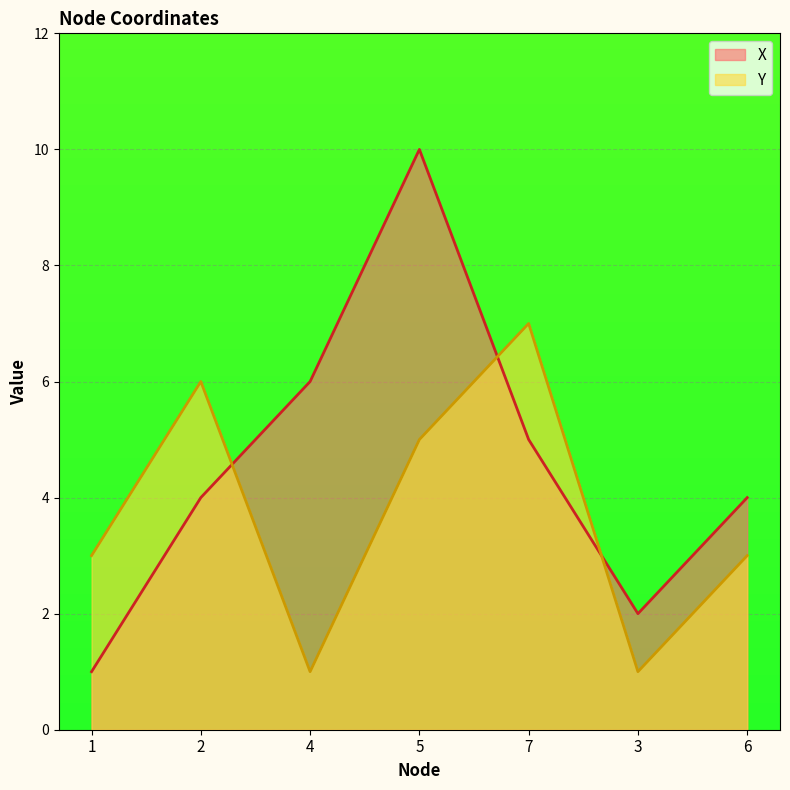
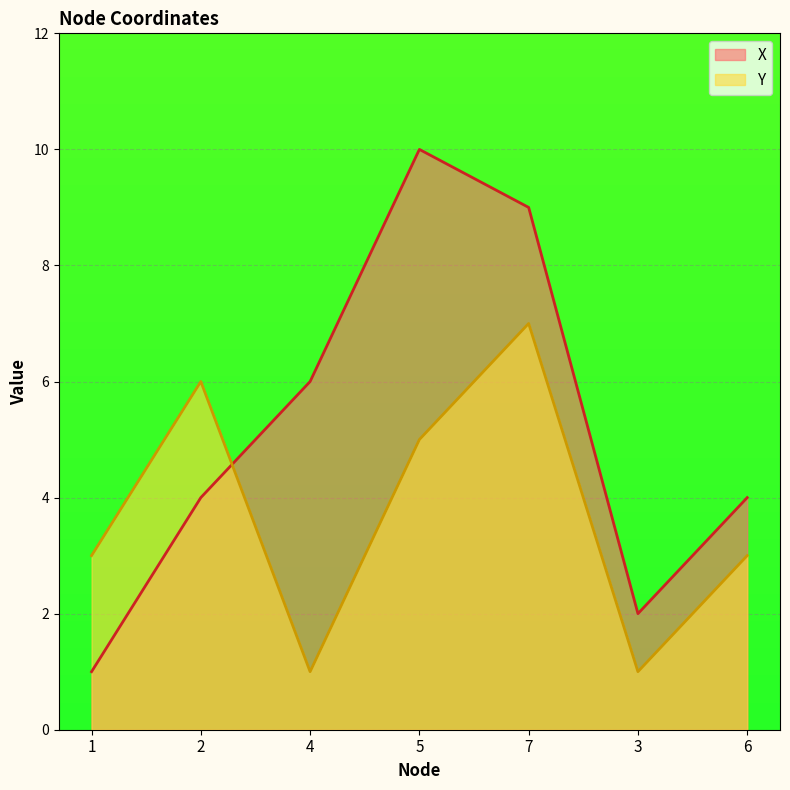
X, 7: 5 -> 9
